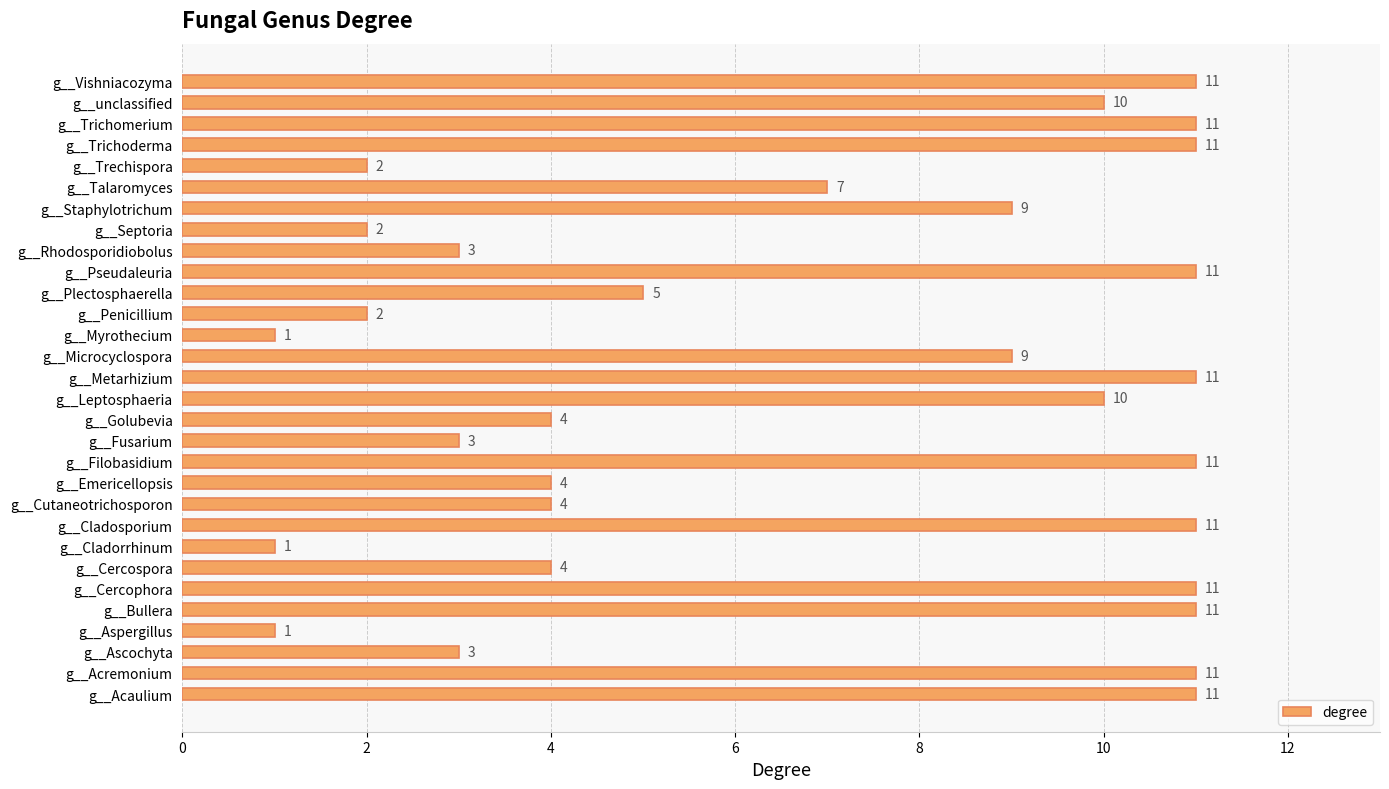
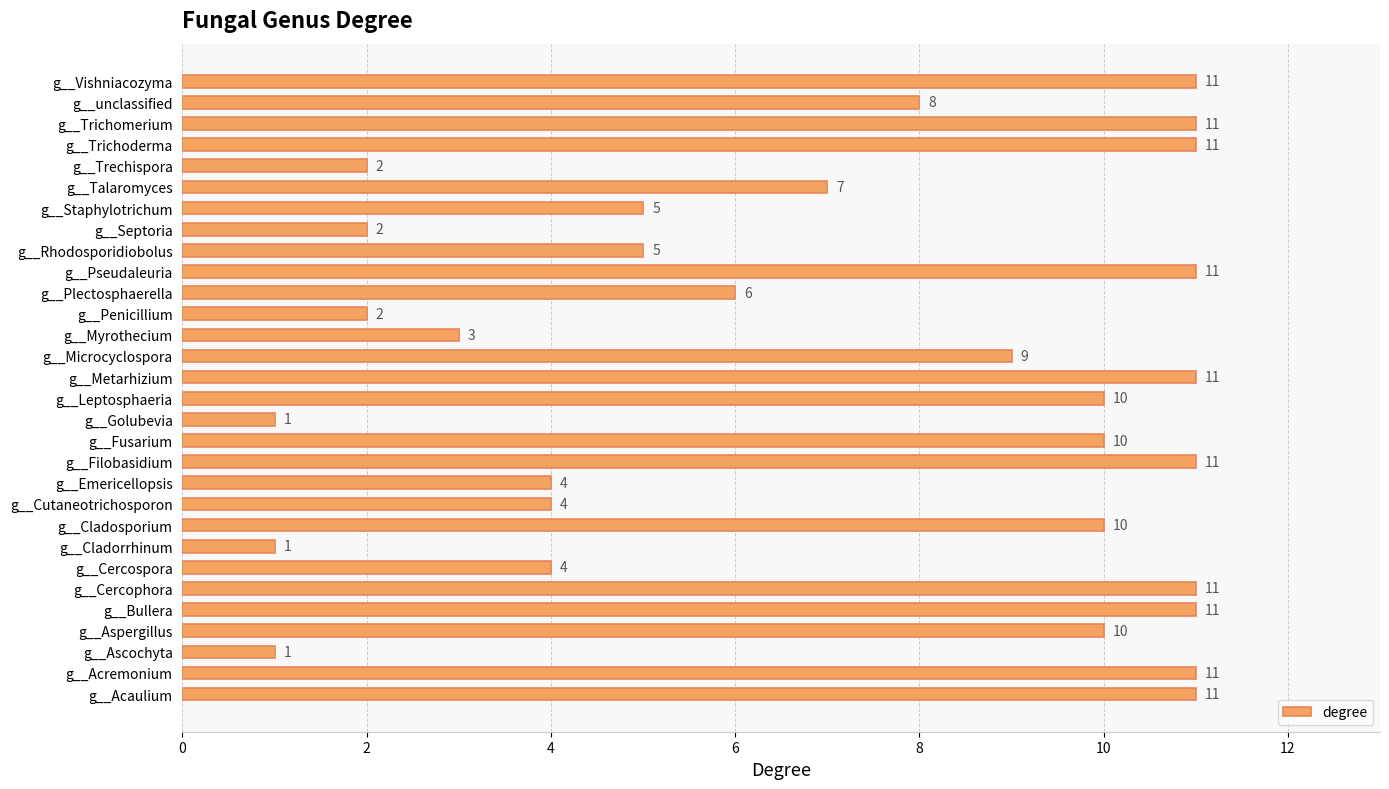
g__unclassified: 10 -> 8
g__Staphylotrichum: 9 -> 5
g__Rhodosporidiobolus: 3 -> 5
g__Plectosphaerella: 5 -> 6
g__Myrothecium: 1 -> 3
g__Golubevia: 4 -> 1
g__Fusarium: 3 -> 10
g__Cladosporium: 11 -> 10
g__Aspergillus: 1 -> 10
g__Ascochyta: 3 -> 1
